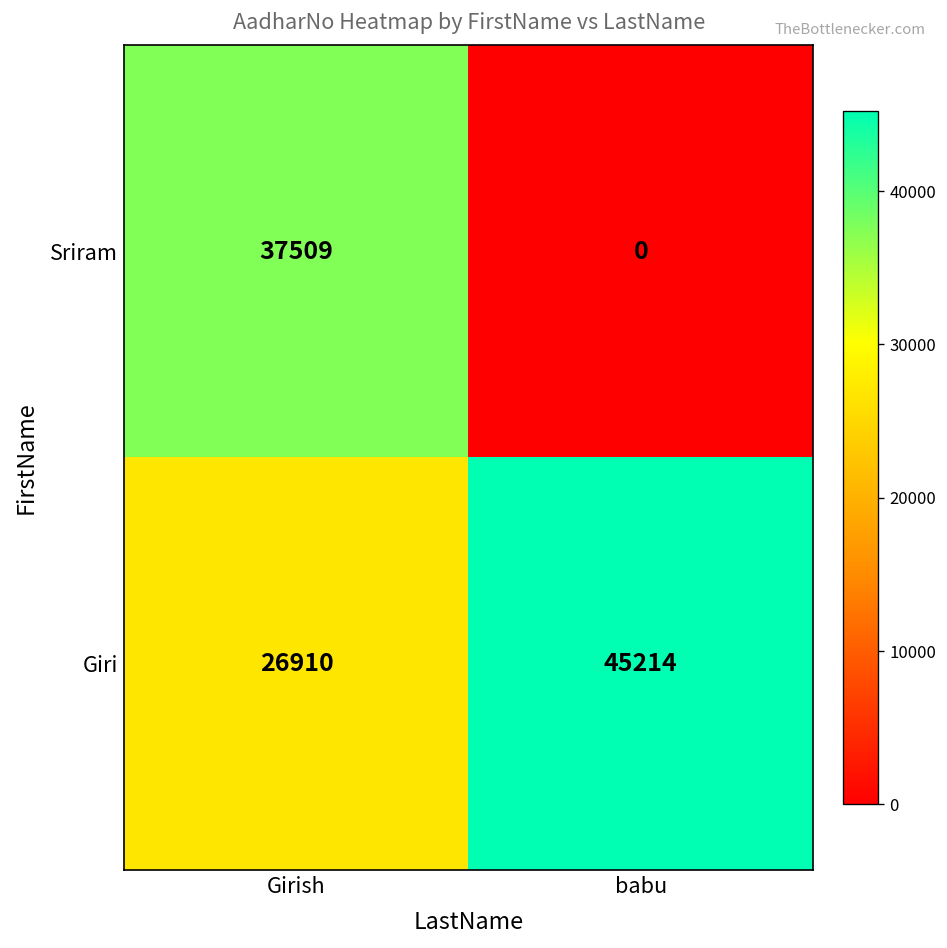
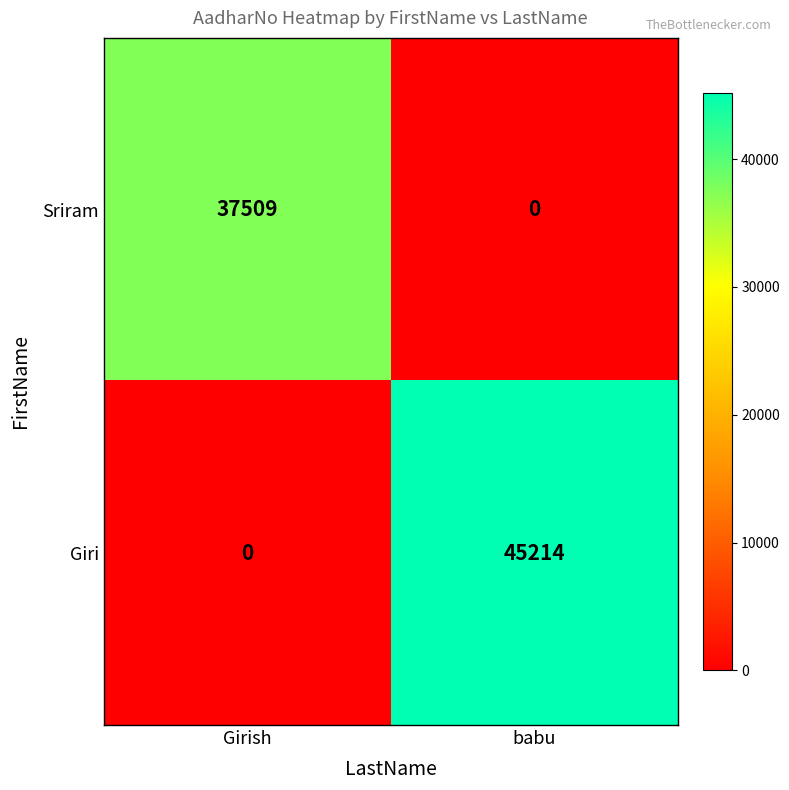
Giri, Girish: 26910 -> 0
